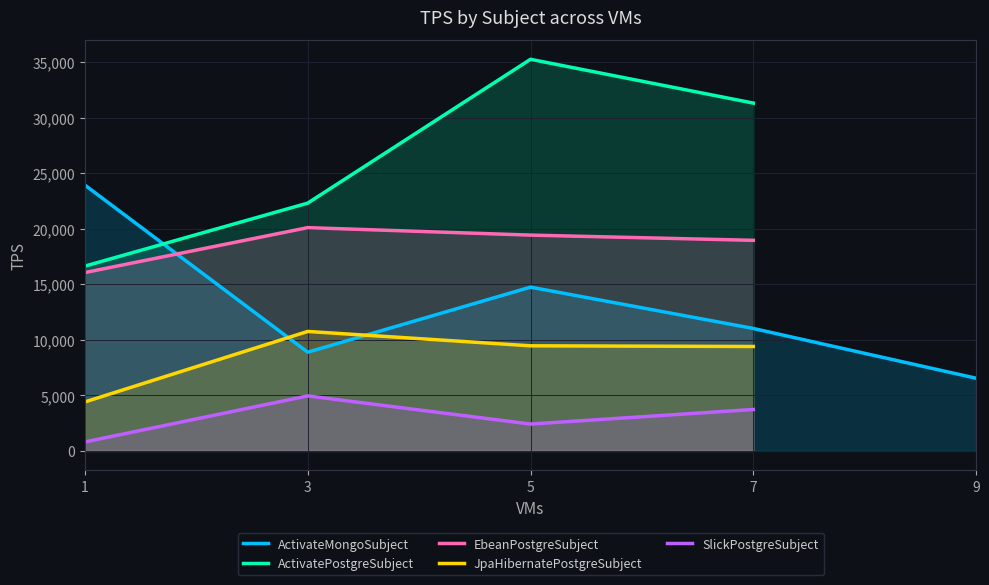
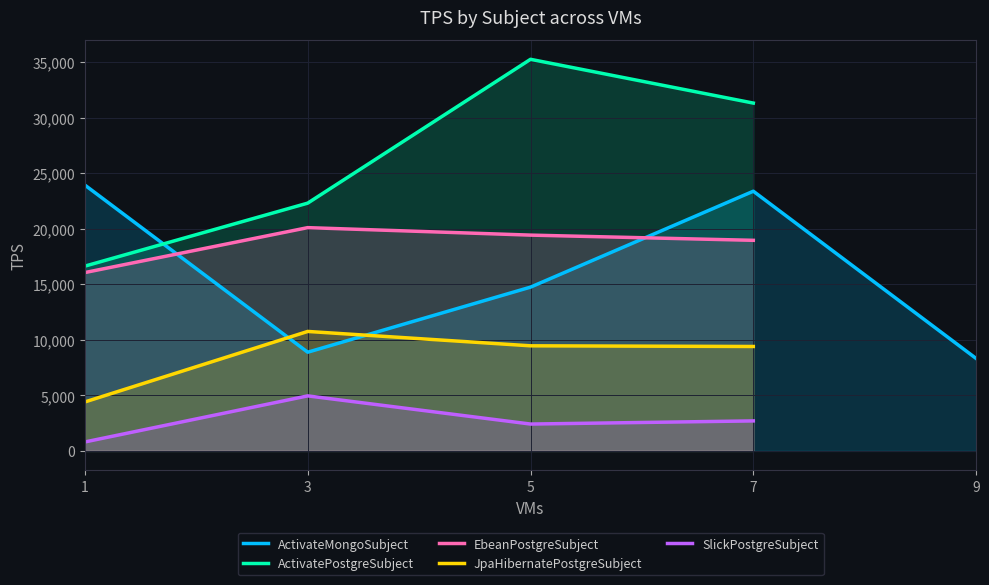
ActivateMongoSubject, 7: 11,000 -> 23,400
SlickPostgreSubject, 7: 3,700 -> 2,700
ActivateMongoSubject, 9: 6,500 -> 8,300
